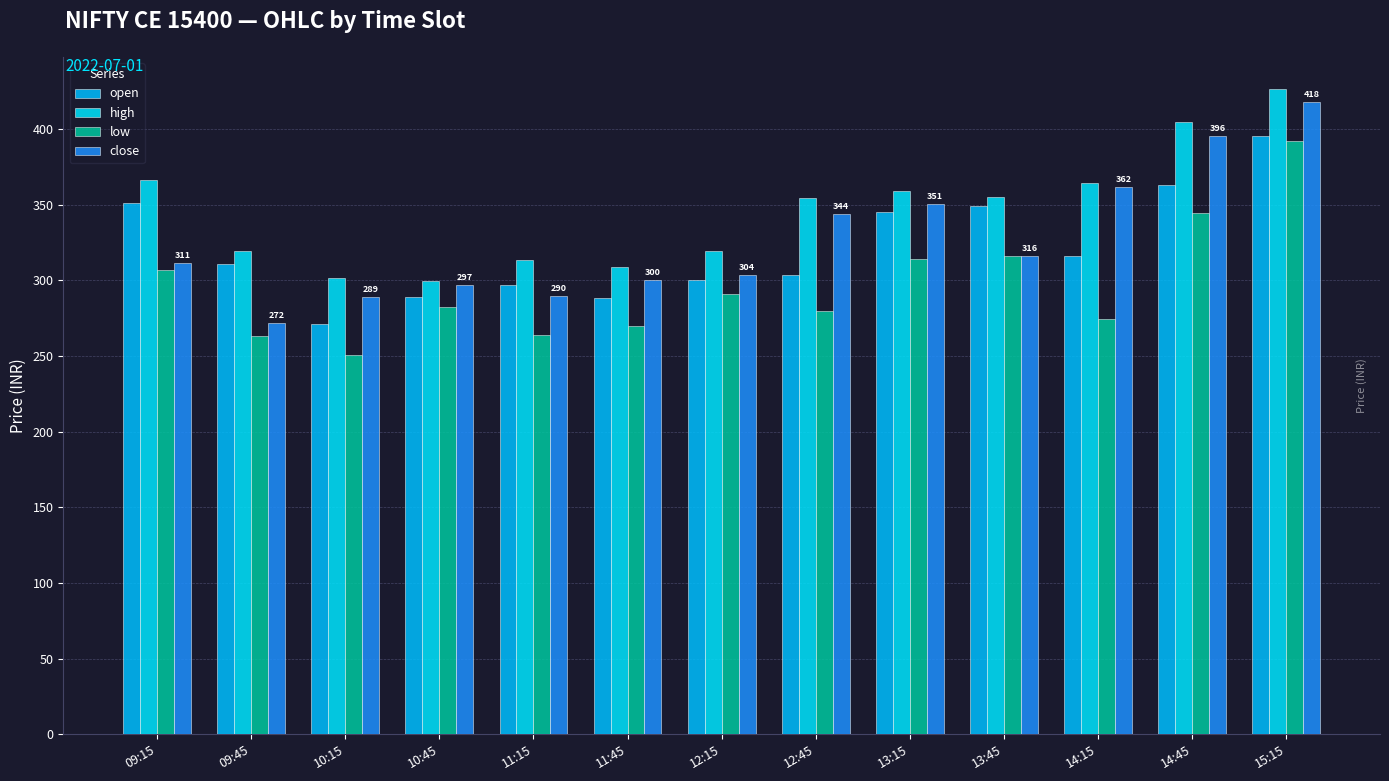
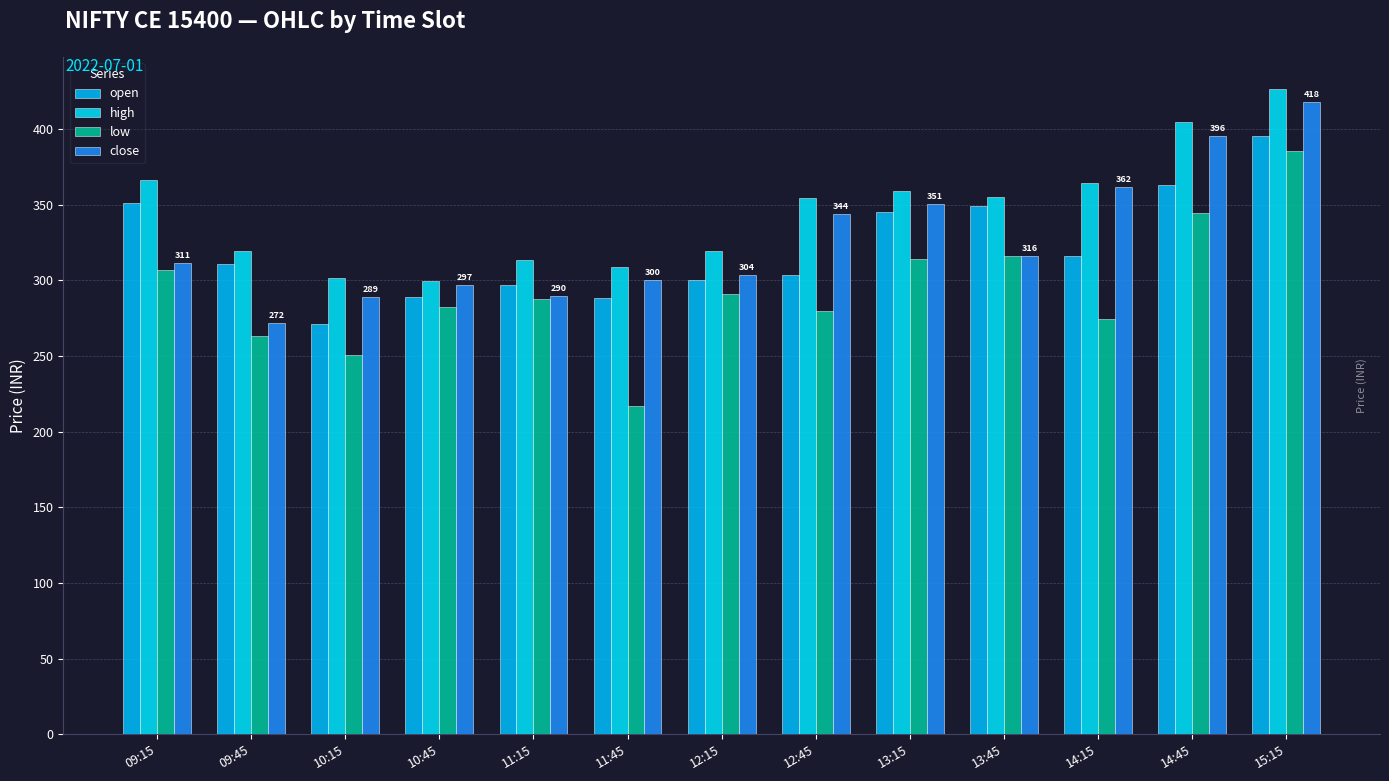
low, 11:15: 264 -> 288
low, 11:45: 270 -> 217
low, 15:15: 392 -> 385
